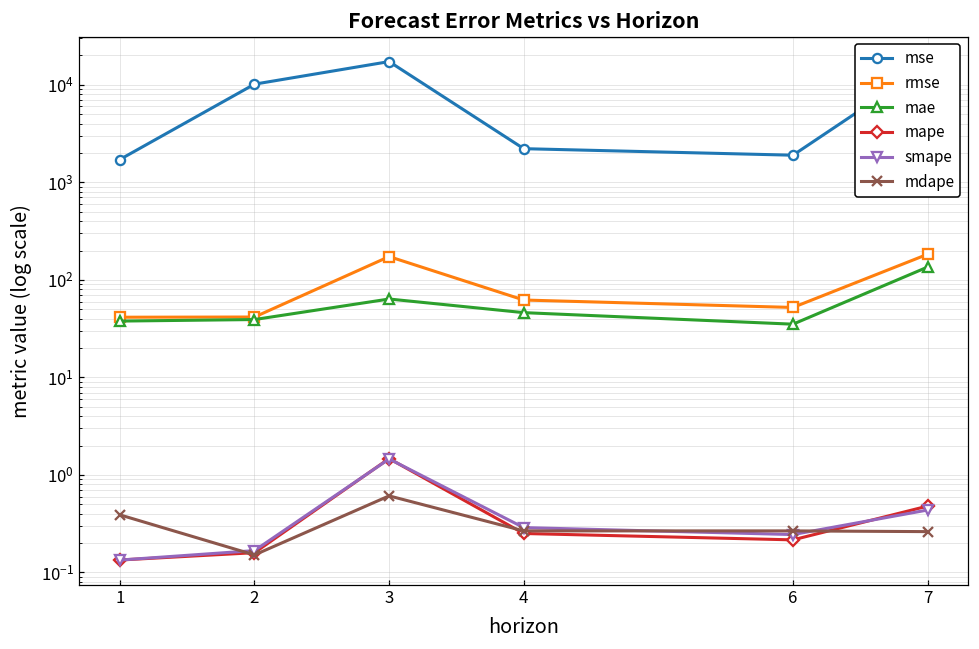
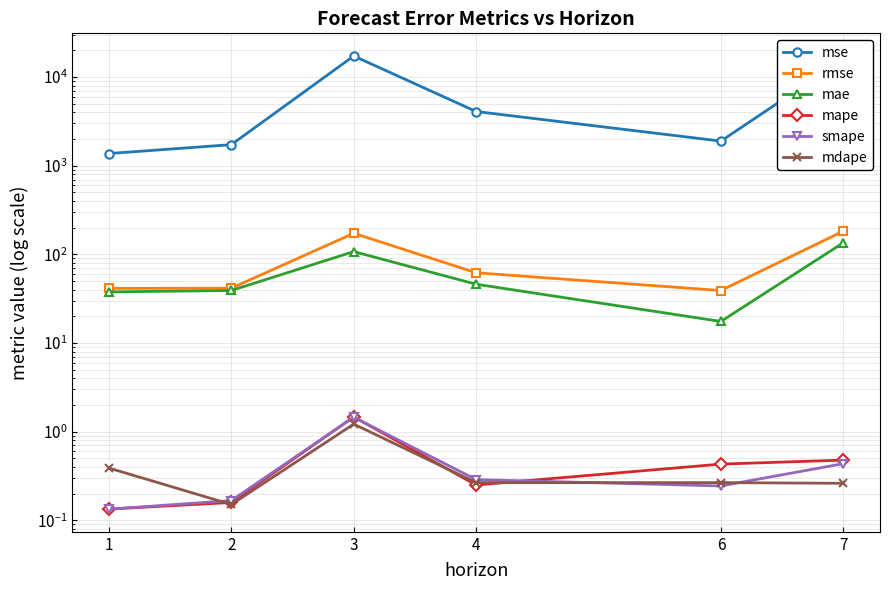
mse, 1: 1700 -> 1400
mse, 2: 10000 -> 1700
mae, 3: 60 -> 110
mdape, 3: 0.6 -> 1.2
mse, 4: 2200 -> 4000
rmse, 6: 50 -> 40
mae, 6: 35 -> 18
mape, 6: 0.22 -> 0.4
